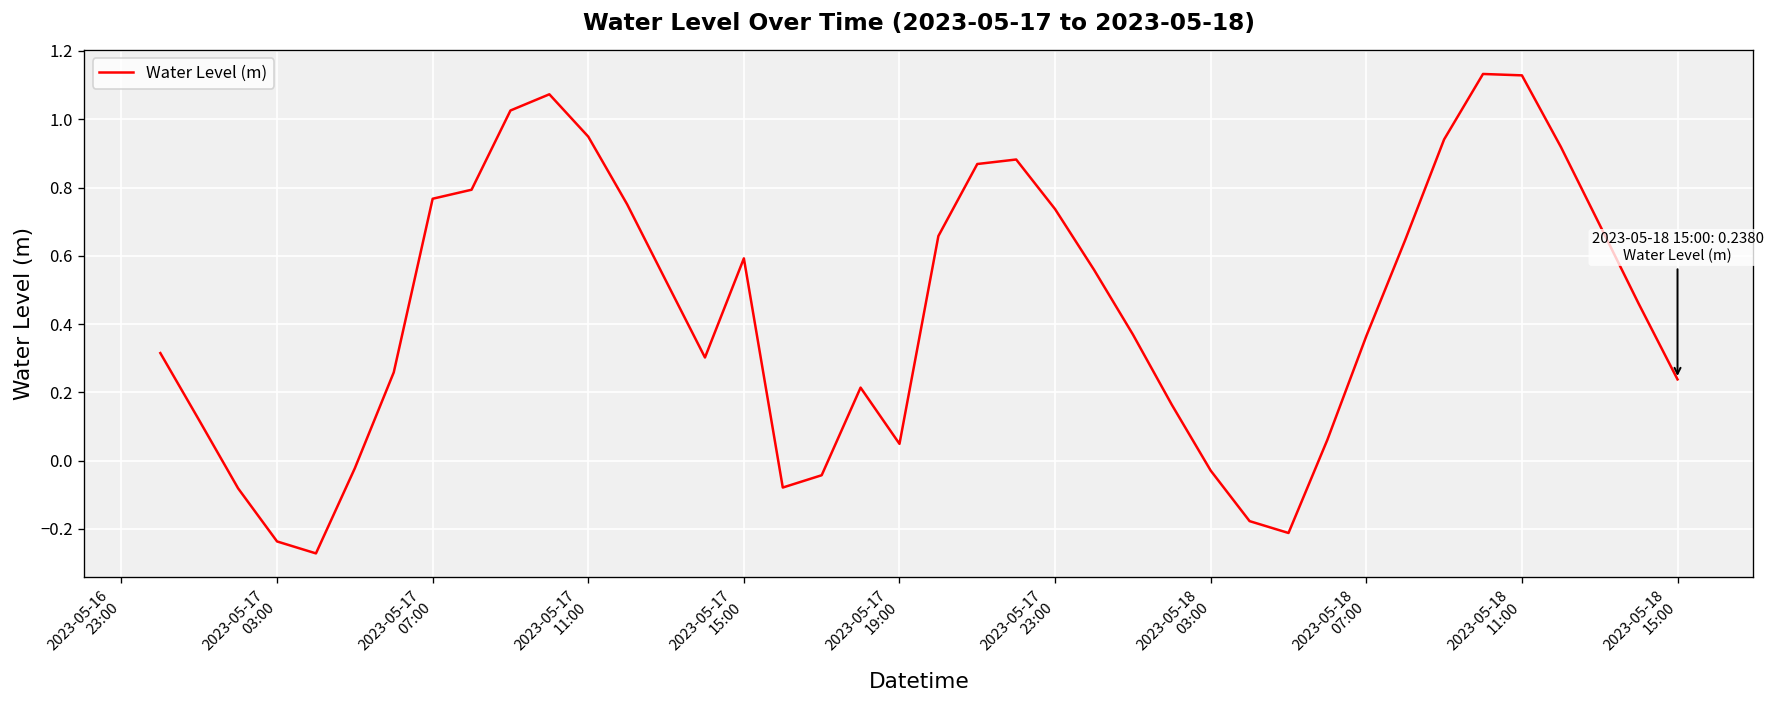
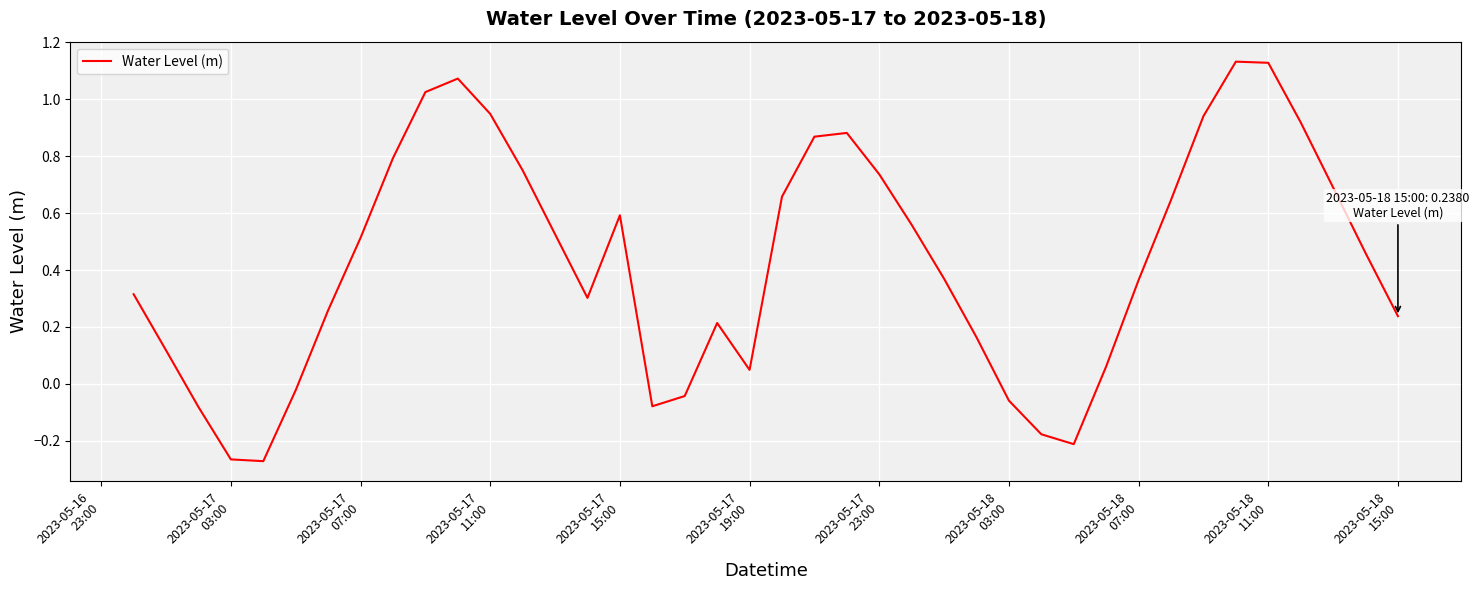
2023-05-17 03:00: -0.24 -> -0.27
2023-05-17 07:00: 0.77 -> 0.51
2023-05-18 03:00: -0.03 -> -0.06
